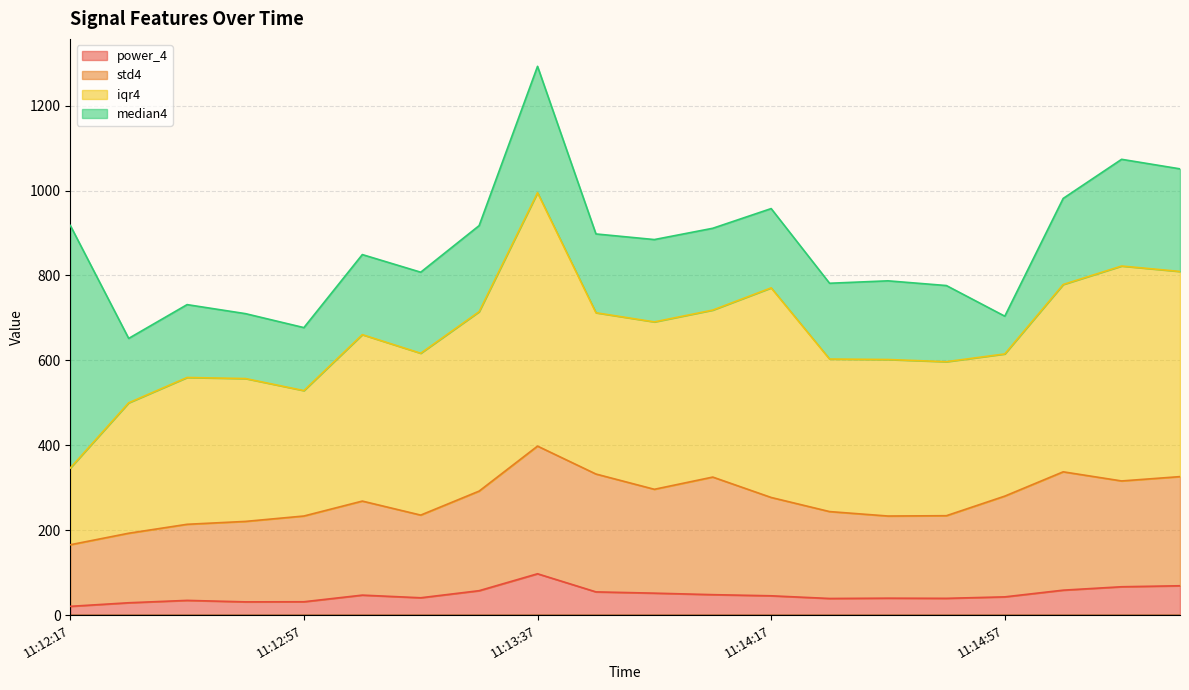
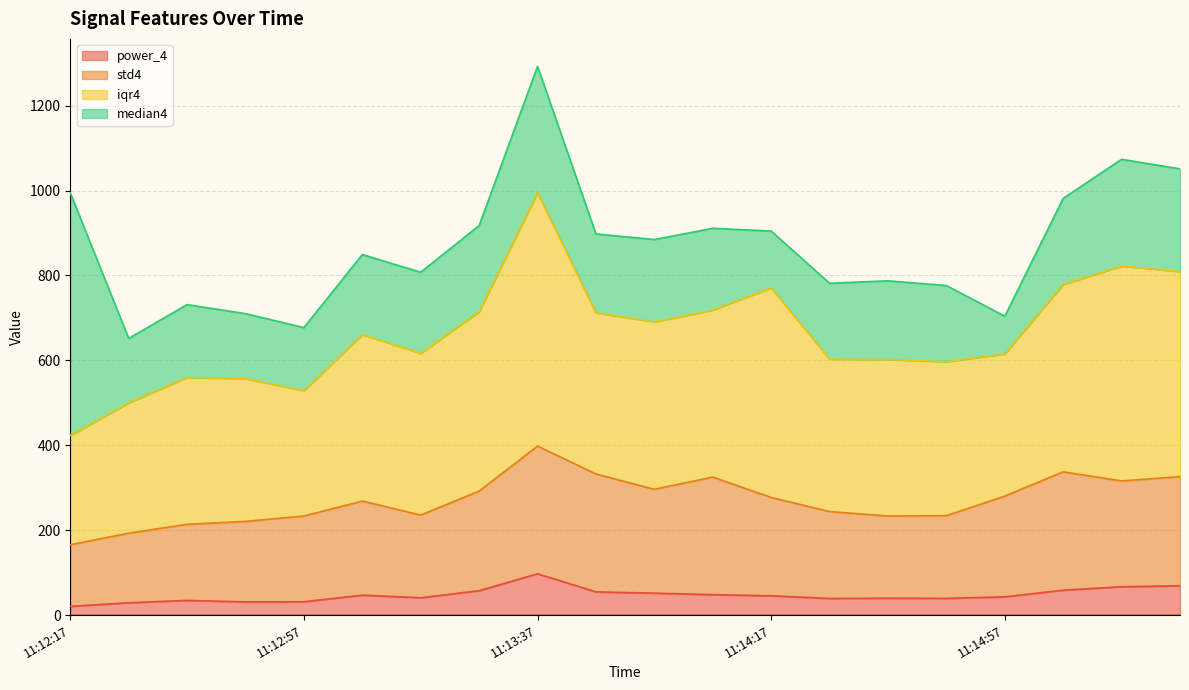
iqr4, 11:12:17: 180 -> 260
median4, 11:14:17: 190 -> 130
